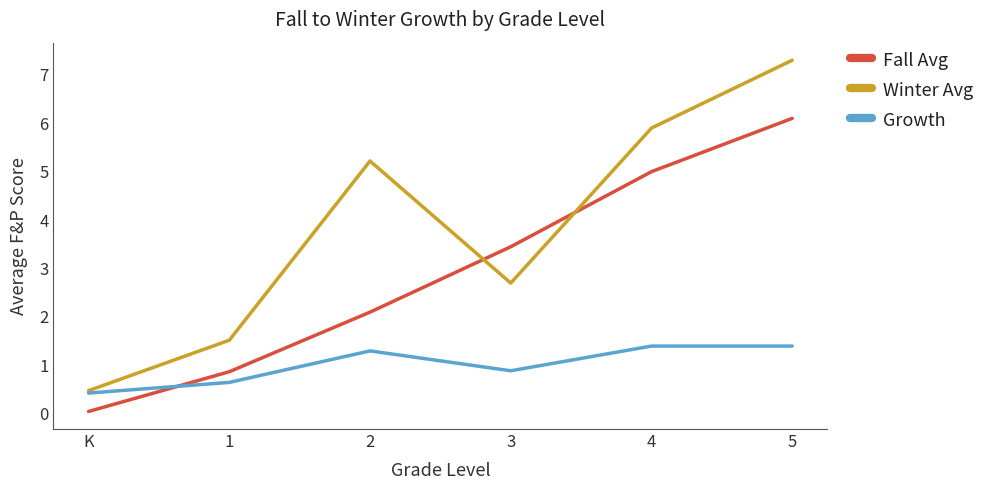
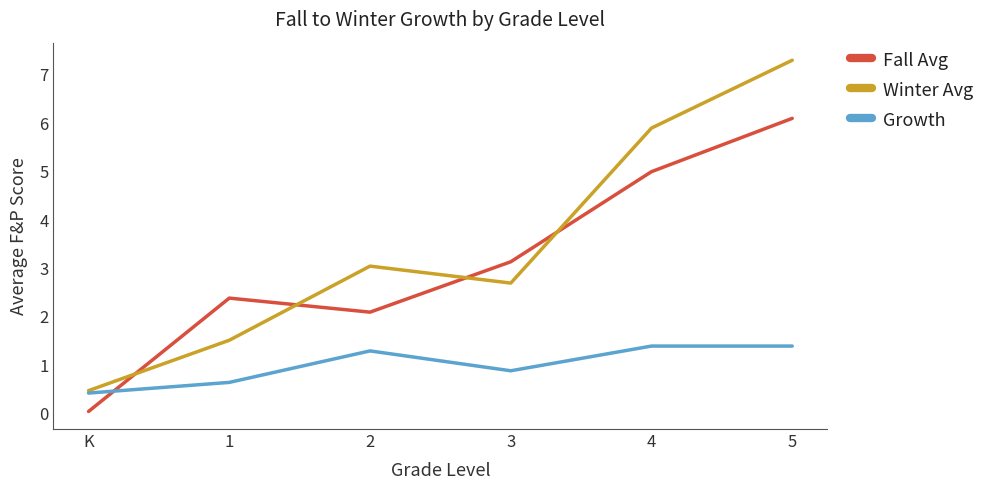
Fall Avg, 1: 0.9 -> 2.4
Winter Avg, 2: 5.2 -> 3.1
Fall Avg, 3: 3.5 -> 3.1
